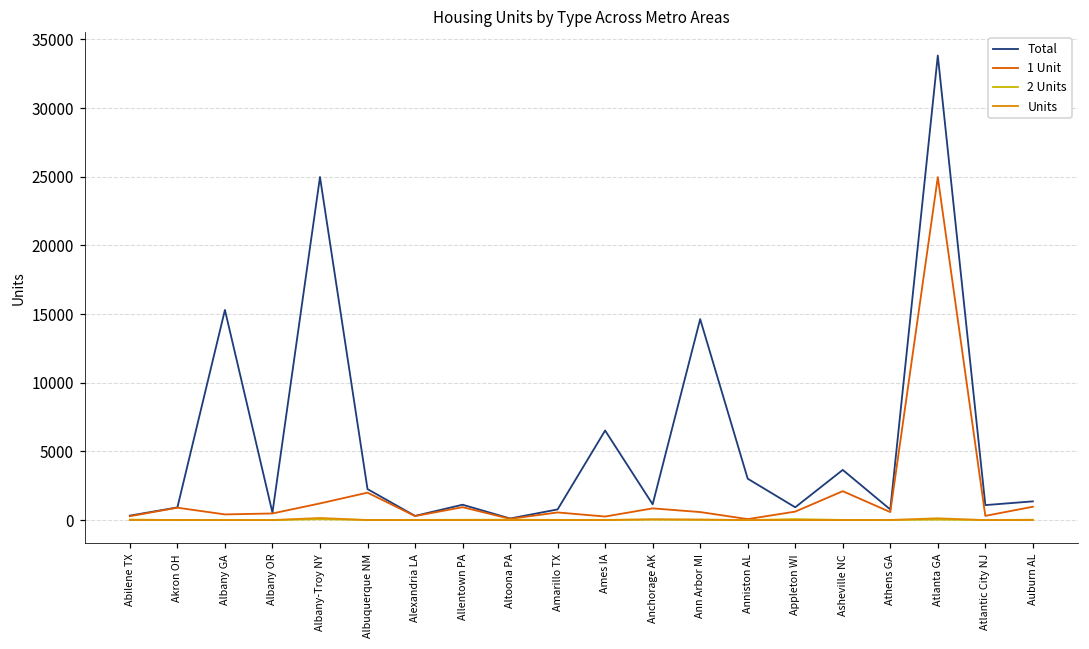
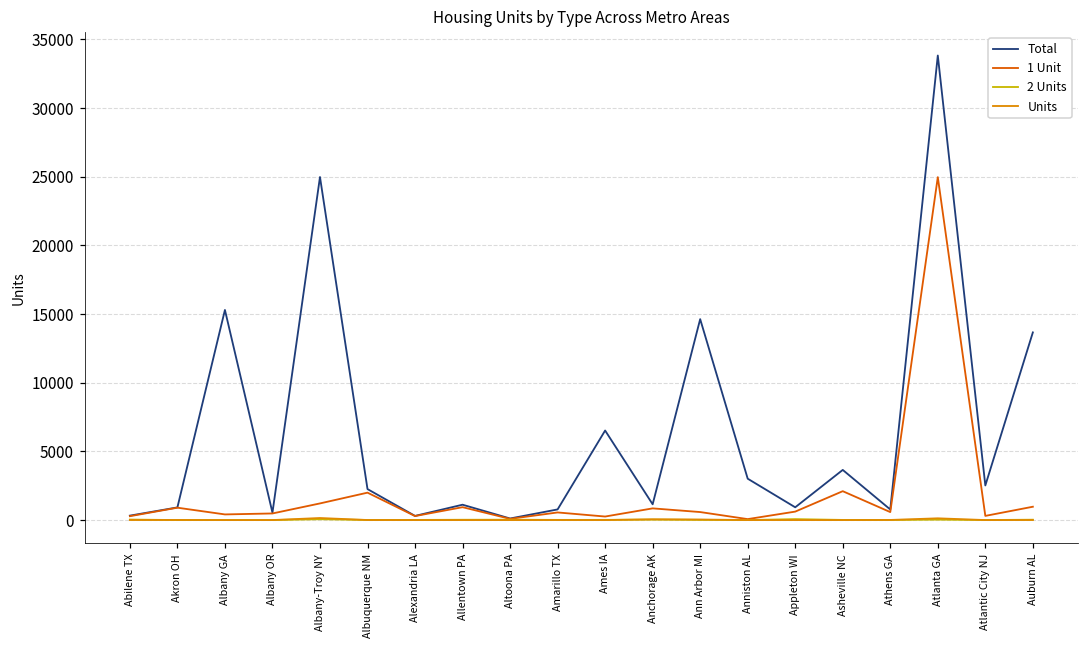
Total, Atlantic City NJ: 1100 -> 2500
Total, Auburn AL: 1400 -> 13700
